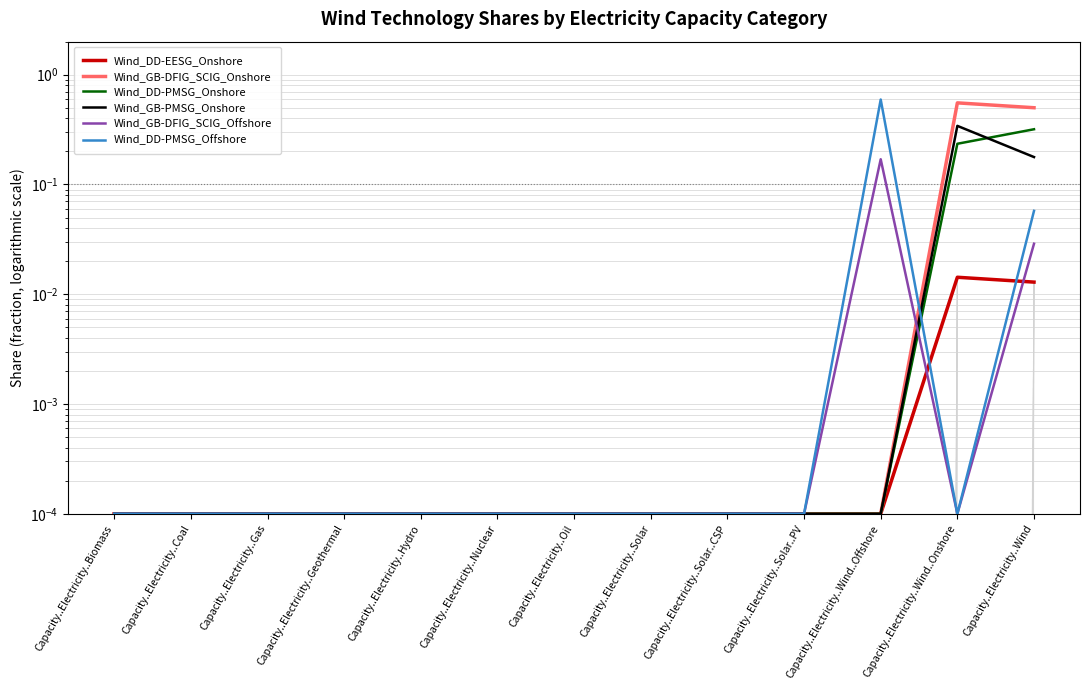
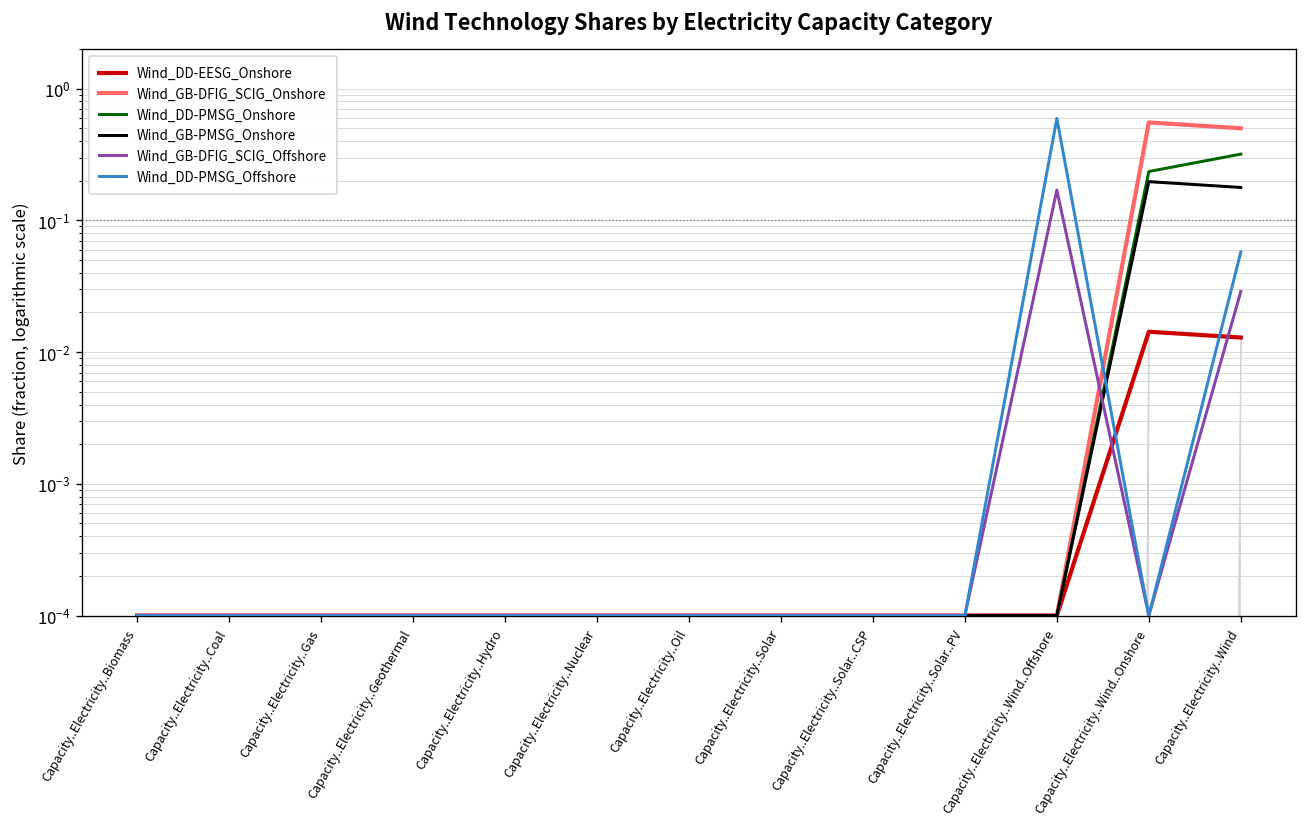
Wind_GB-PMSG_Onshore, Capacity..Electricity..Wind..Onshore: 0.34 -> 0.20
